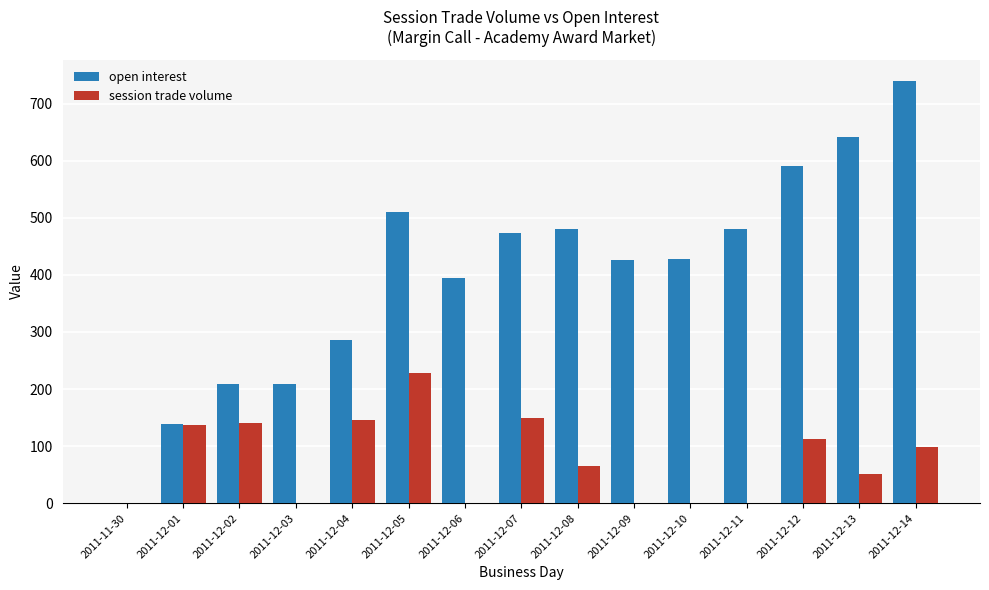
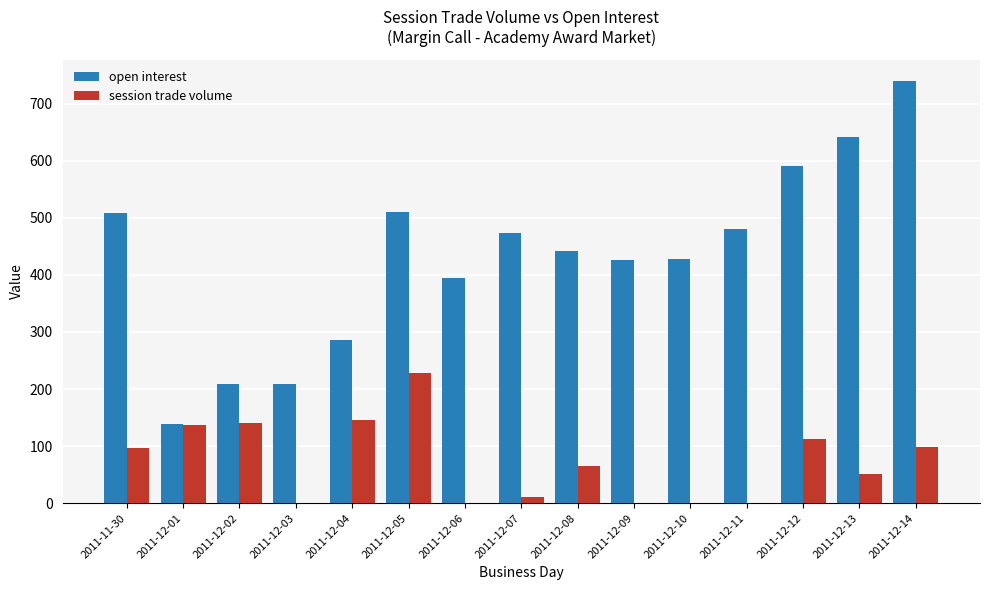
open interest, 2011-11-30: 0 -> 510
session trade volume, 2011-11-30: 0 -> 100
session trade volume, 2011-12-07: 150 -> 10
open interest, 2011-12-08: 480 -> 440
